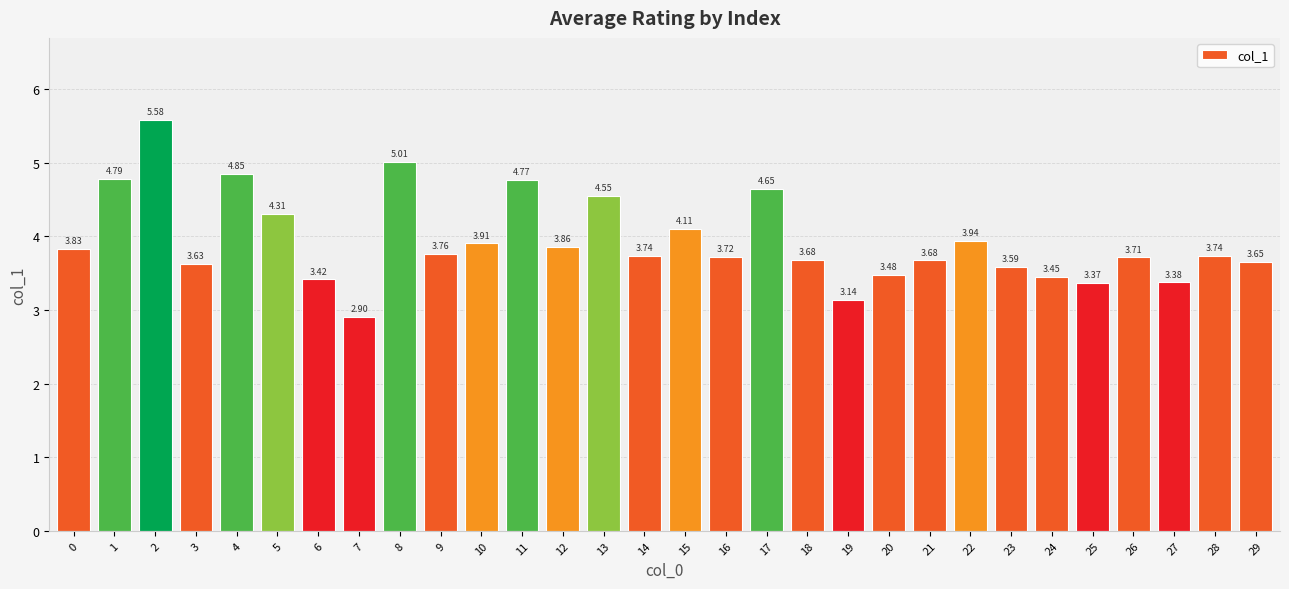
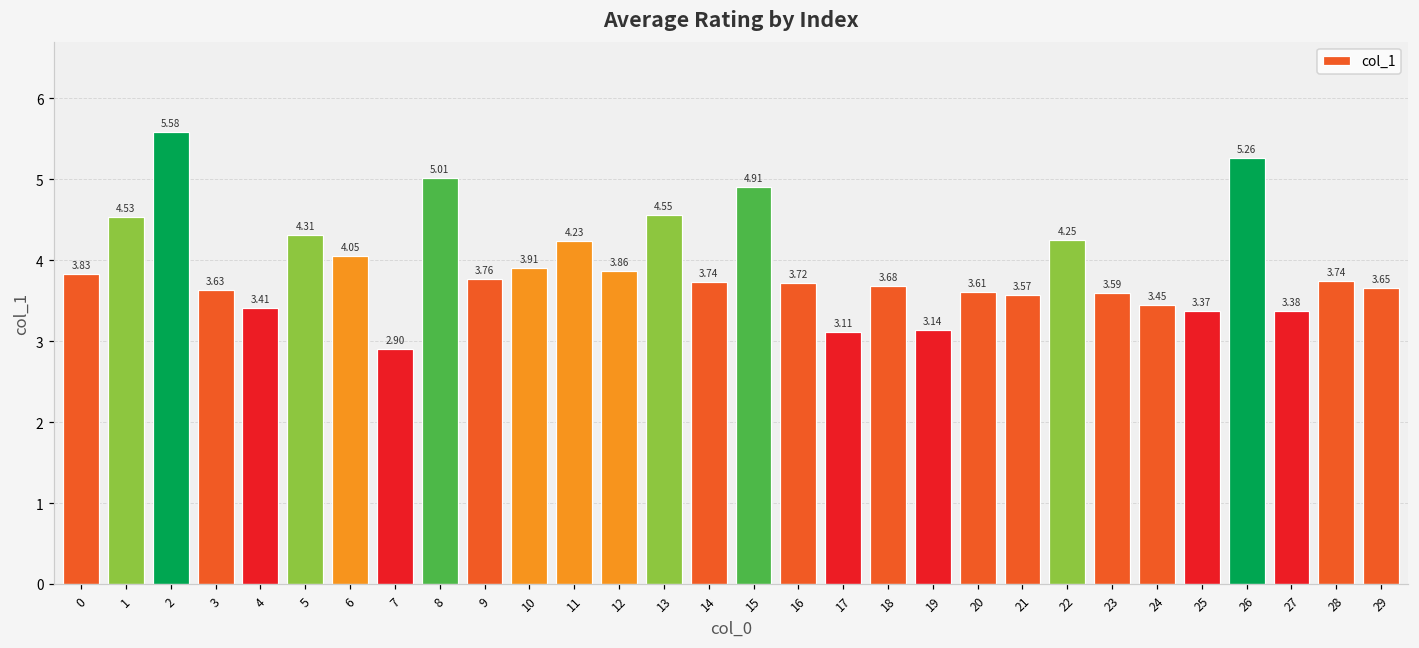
1: 4.79 -> 4.53
4: 4.85 -> 3.41
6: 3.42 -> 4.05
11: 4.77 -> 4.23
15: 4.11 -> 4.91
17: 4.65 -> 3.11
20: 3.48 -> 3.61
21: 3.68 -> 3.57
22: 3.94 -> 4.25
26: 3.71 -> 5.26
